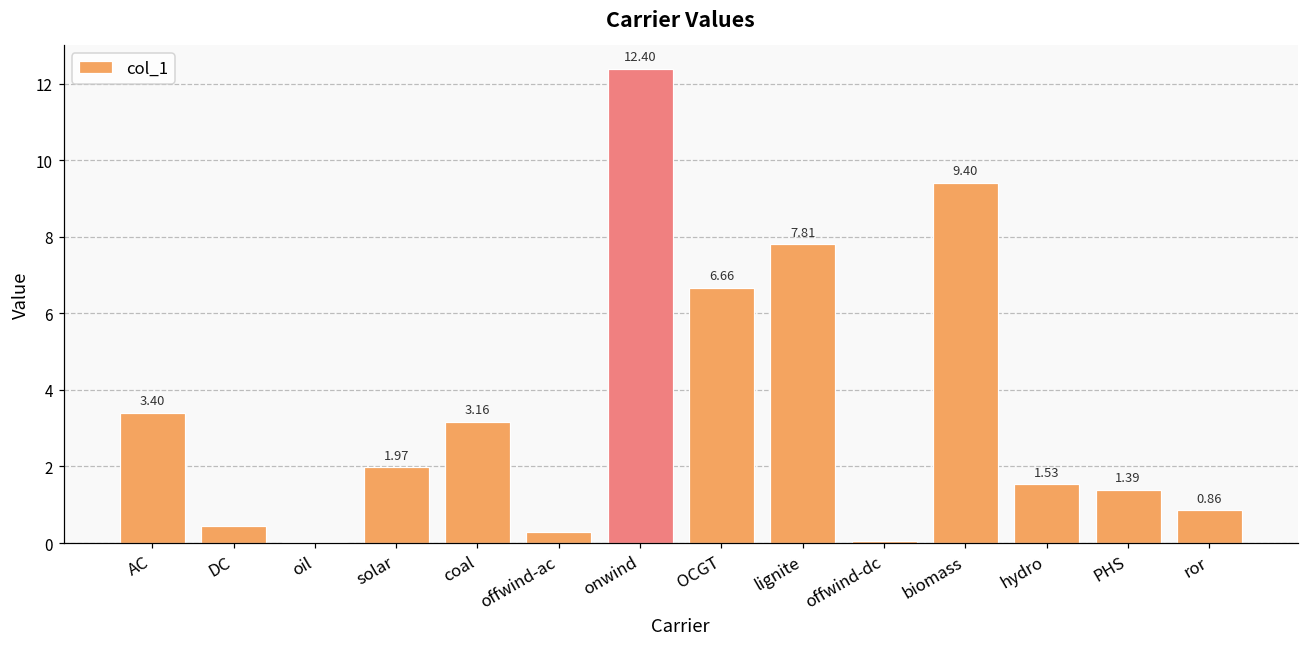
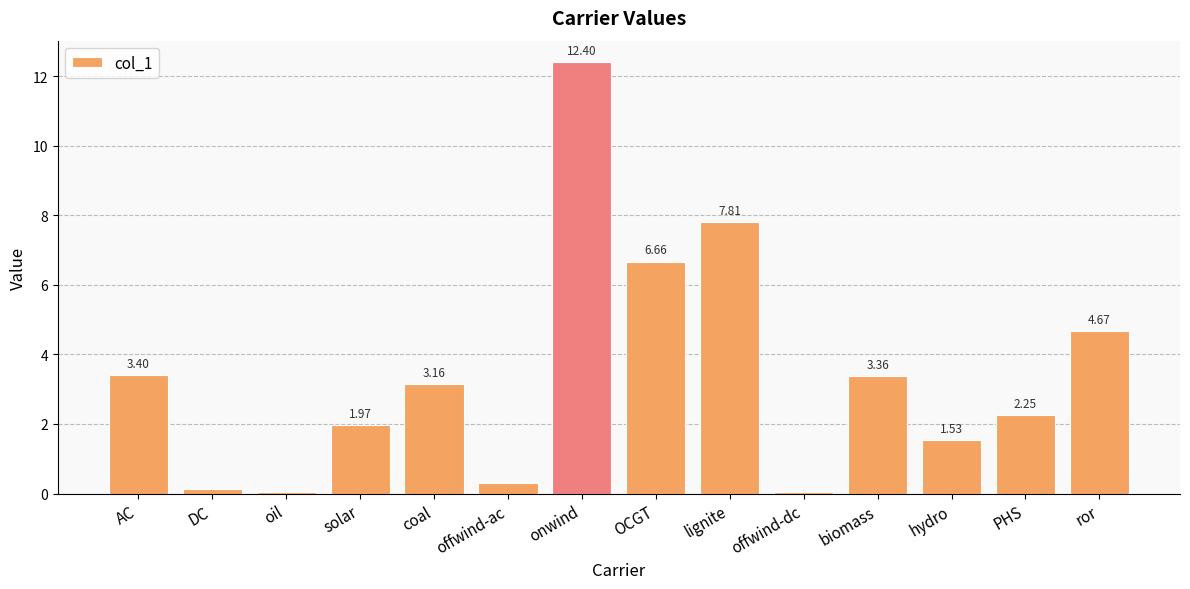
DC: 0.4 -> 0.1
biomass: 9.40 -> 3.36
PHS: 1.39 -> 2.25
ror: 0.86 -> 4.67
